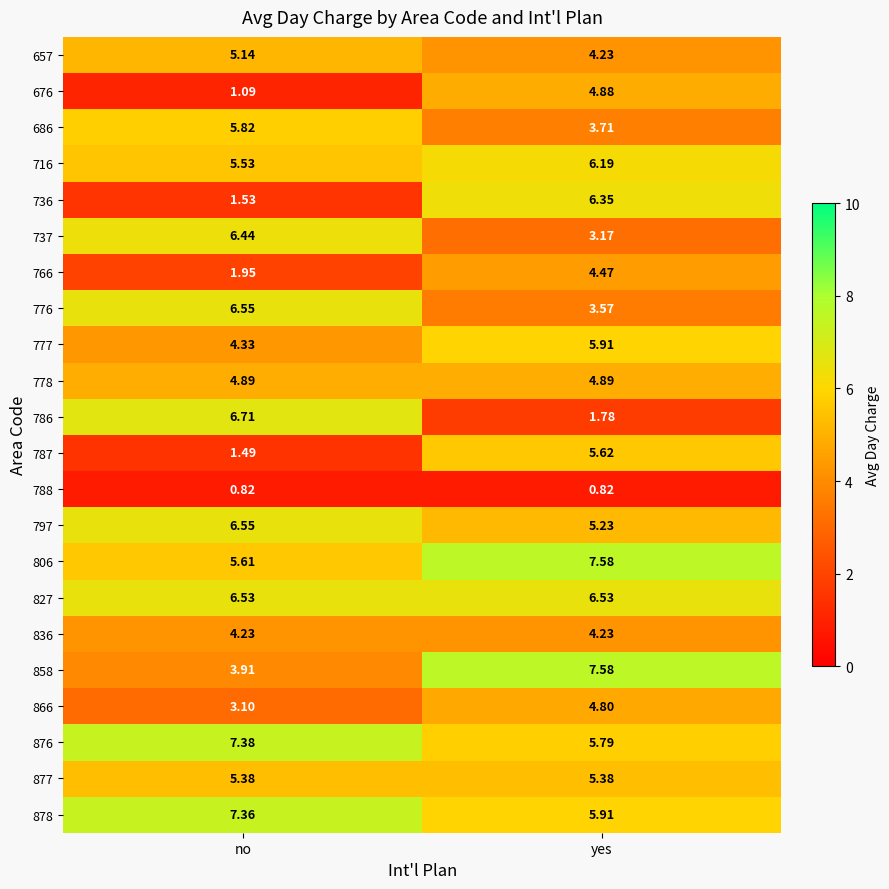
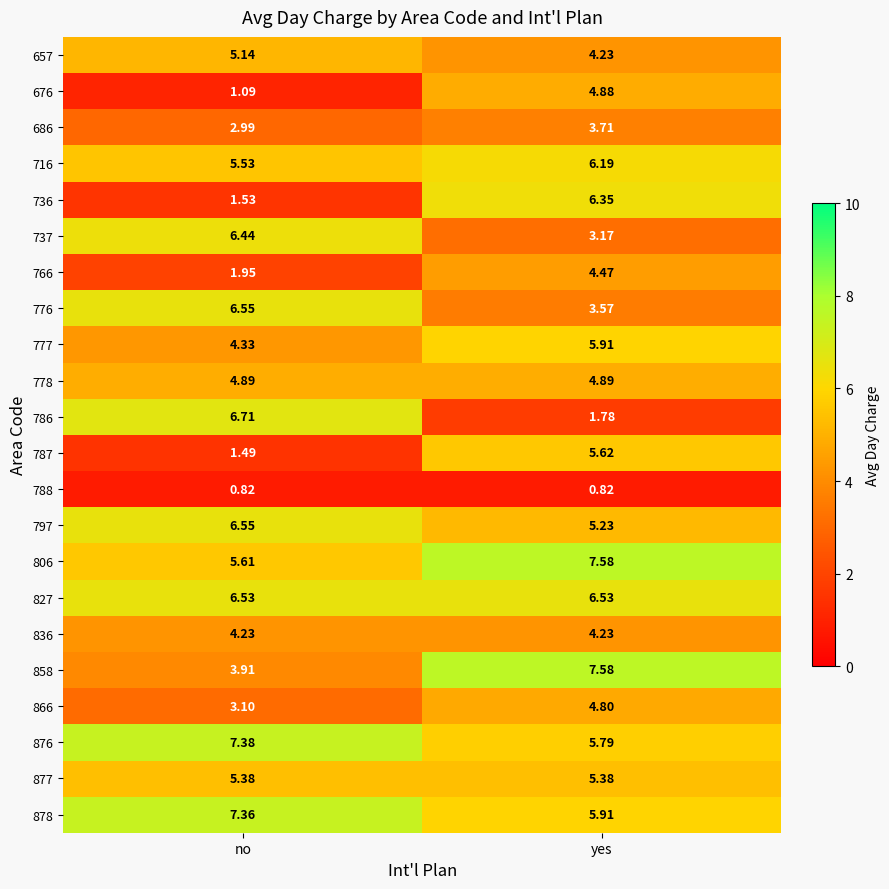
686, no: 5.82 -> 2.99
